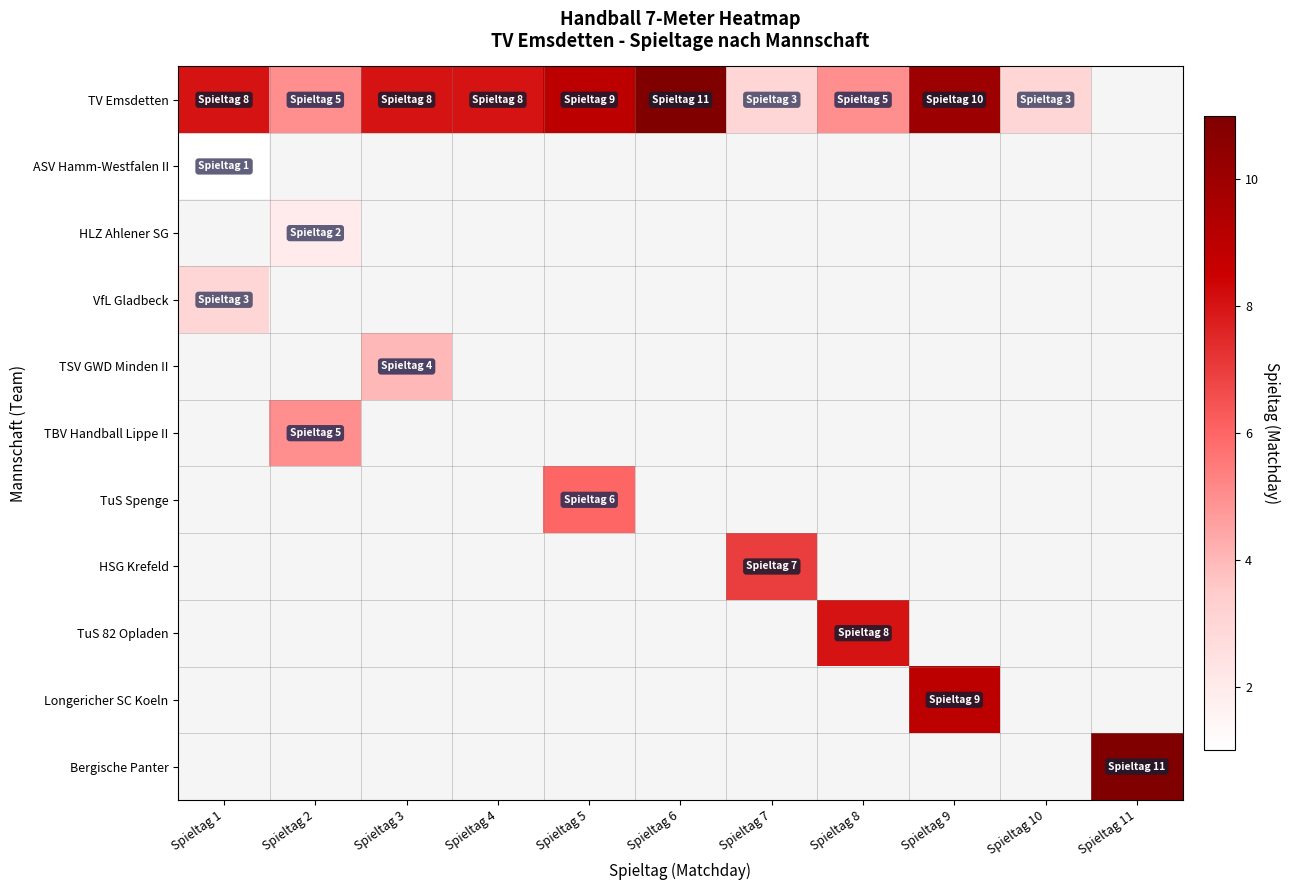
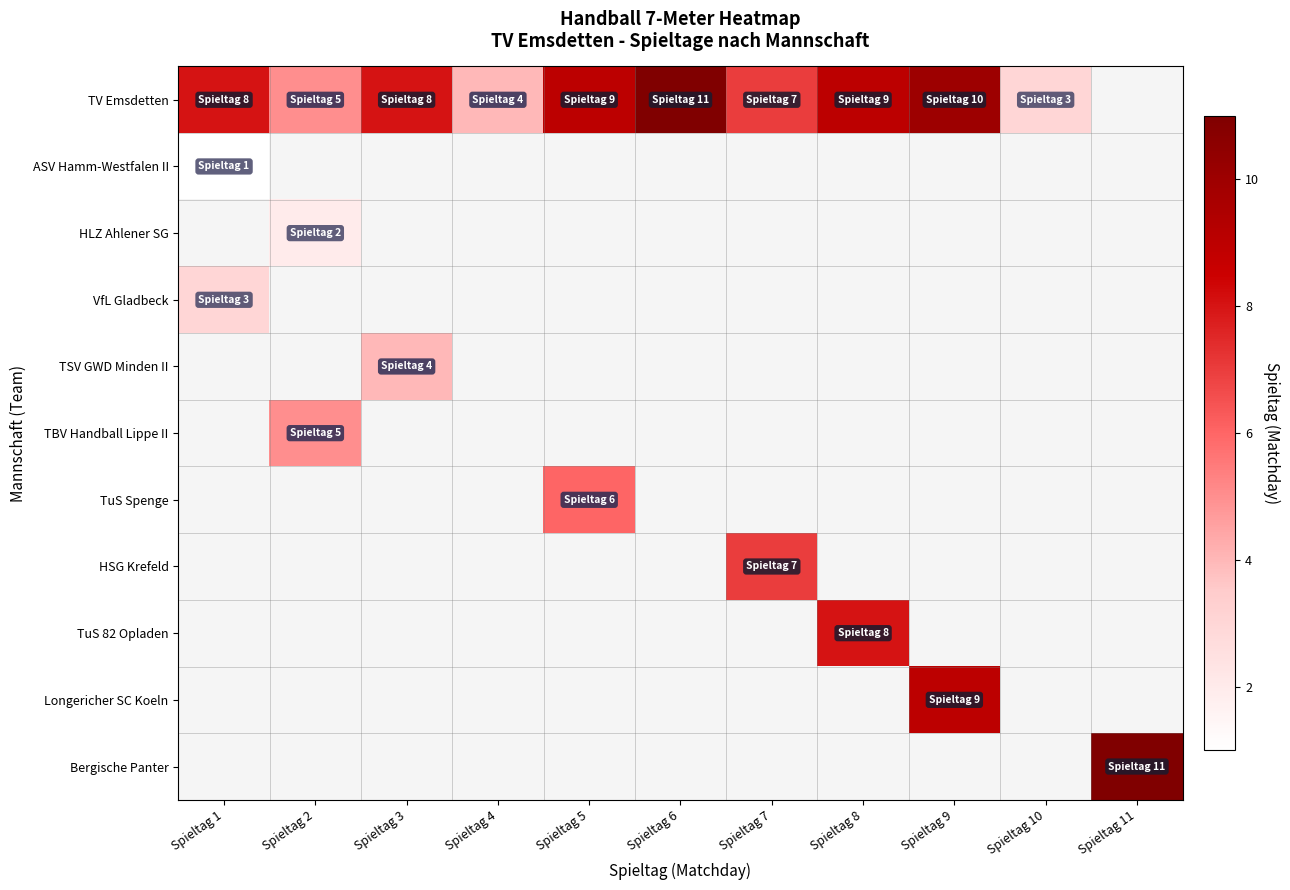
TV Emsdetten, Spieltag 4: 8 -> 4
TV Emsdetten, Spieltag 7: 3 -> 7
TV Emsdetten, Spieltag 8: 5 -> 9
